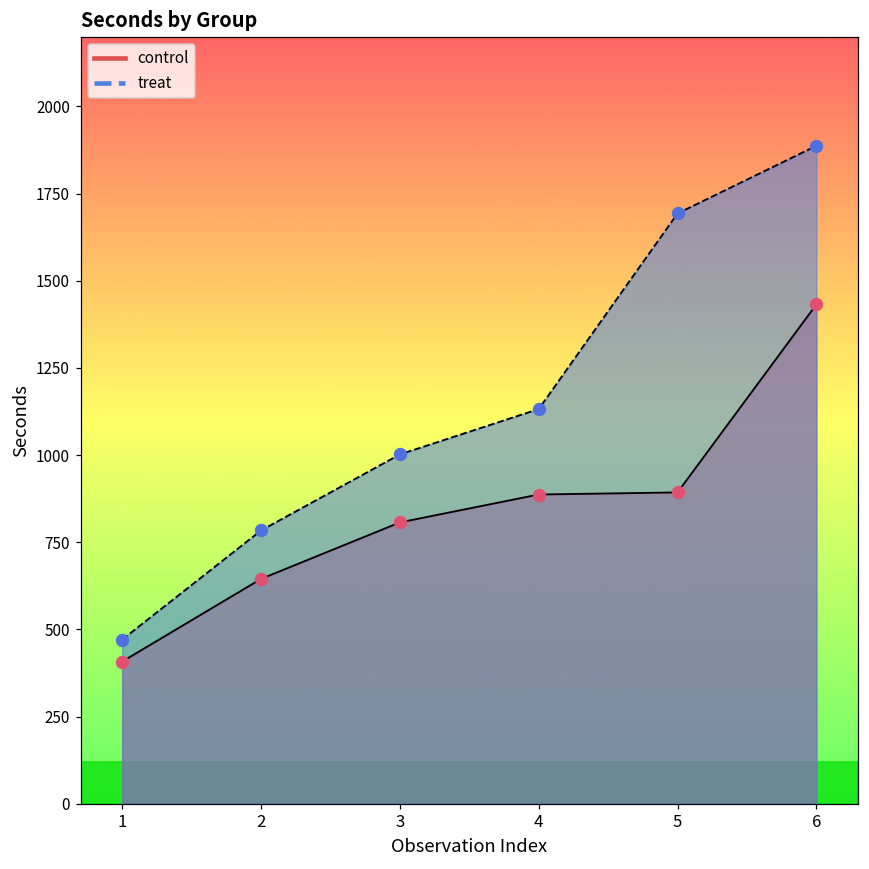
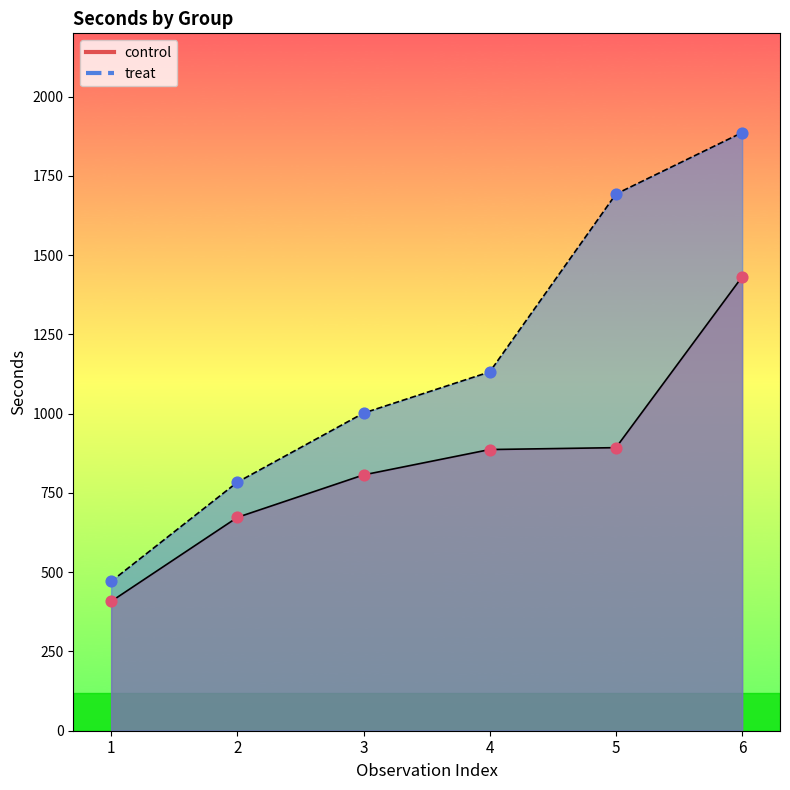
control, 2: 650 -> 670
